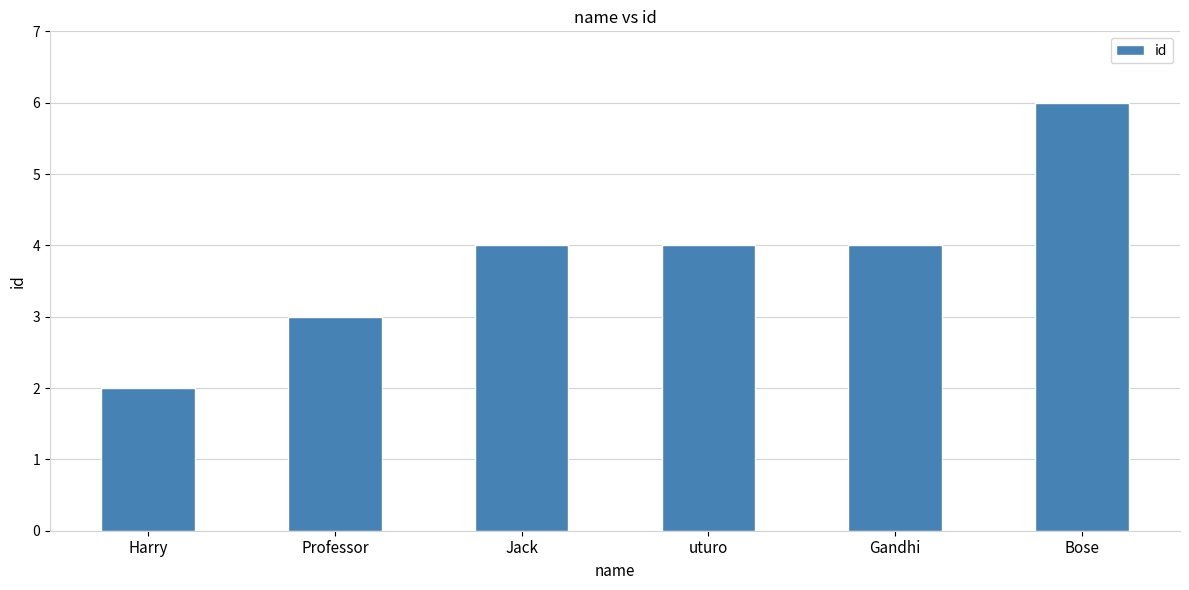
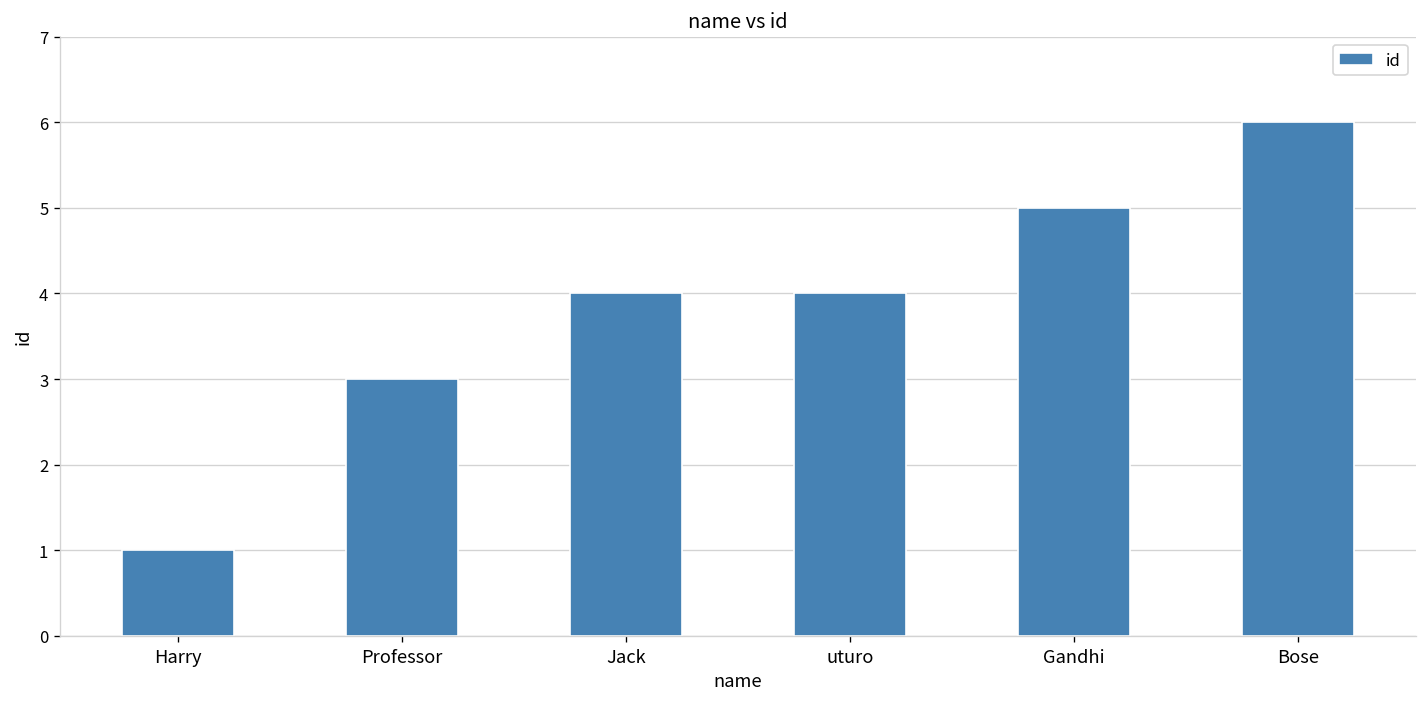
Harry: 2 -> 1
Gandhi: 4 -> 5
